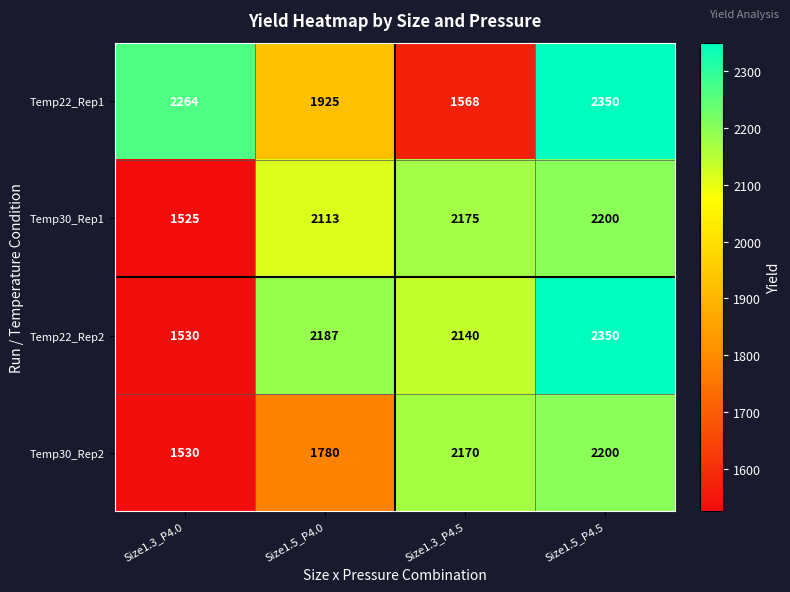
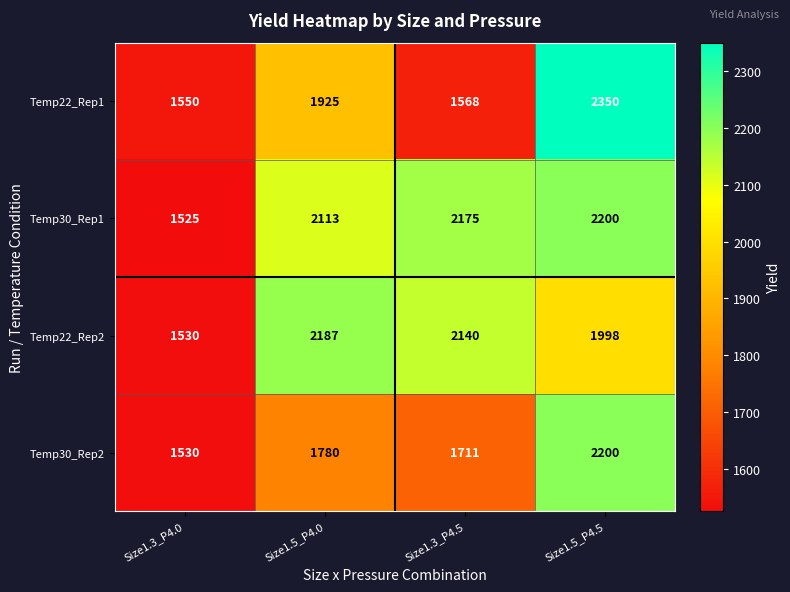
Temp22_Rep1, Size1.3_P4.0: 2264 -> 1550
Temp22_Rep2, Size1.5_P4.5: 2350 -> 1998
Temp30_Rep2, Size1.3_P4.5: 2170 -> 1711
